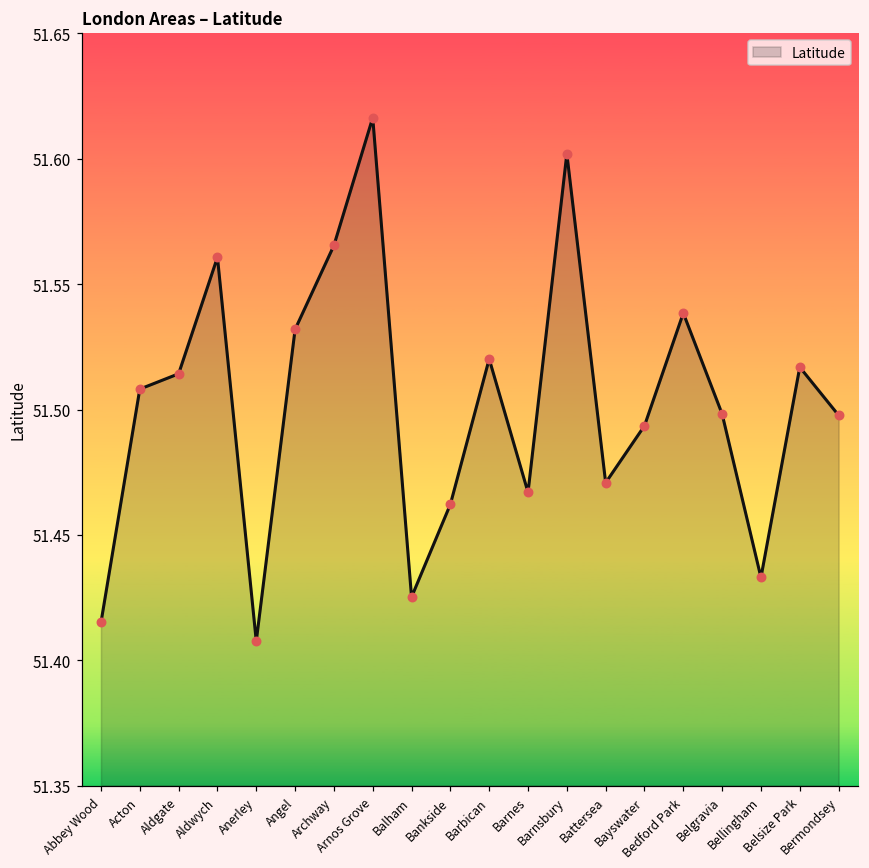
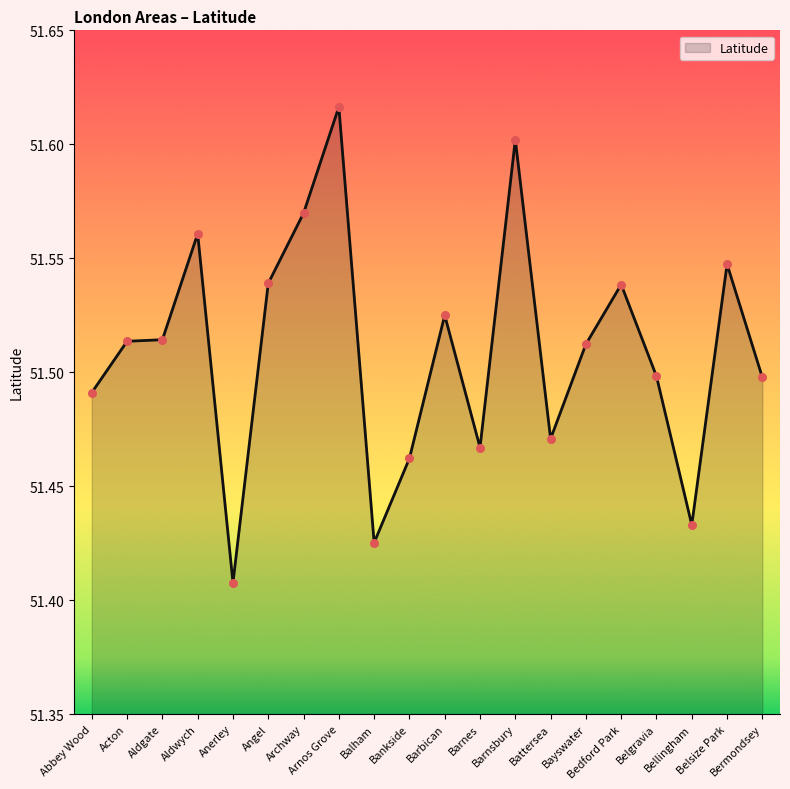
Abbey Wood: 51.415 -> 51.491
Acton: 51.508 -> 51.514
Angel: 51.532 -> 51.539
Archway: 51.565 -> 51.570
Barbican: 51.520 -> 51.525
Bayswater: 51.494 -> 51.512
Belsize Park: 51.517 -> 51.547
